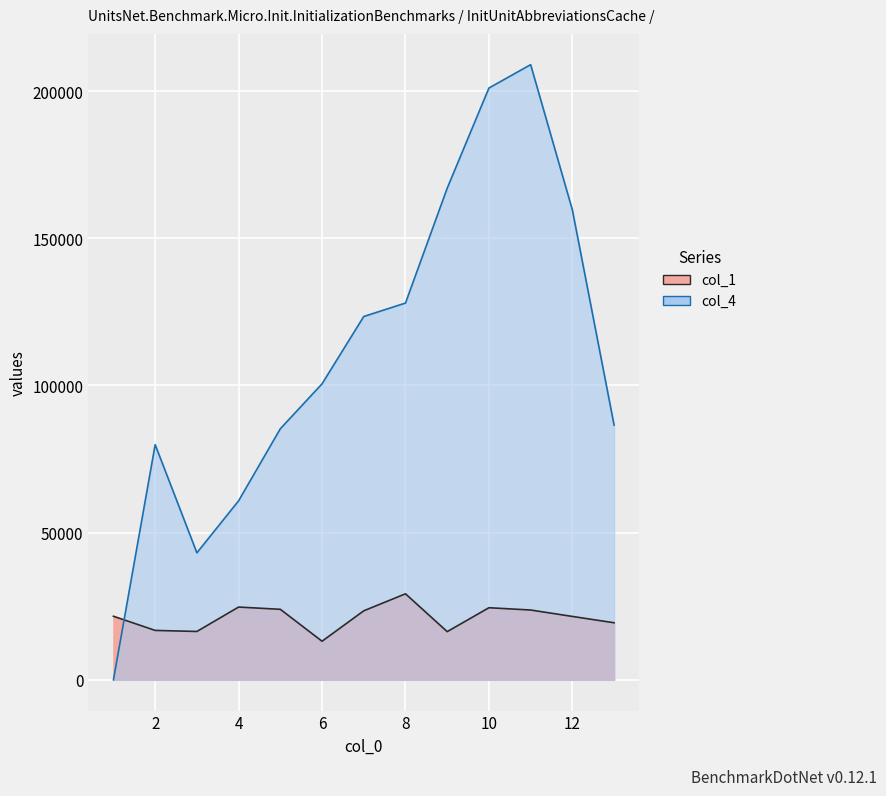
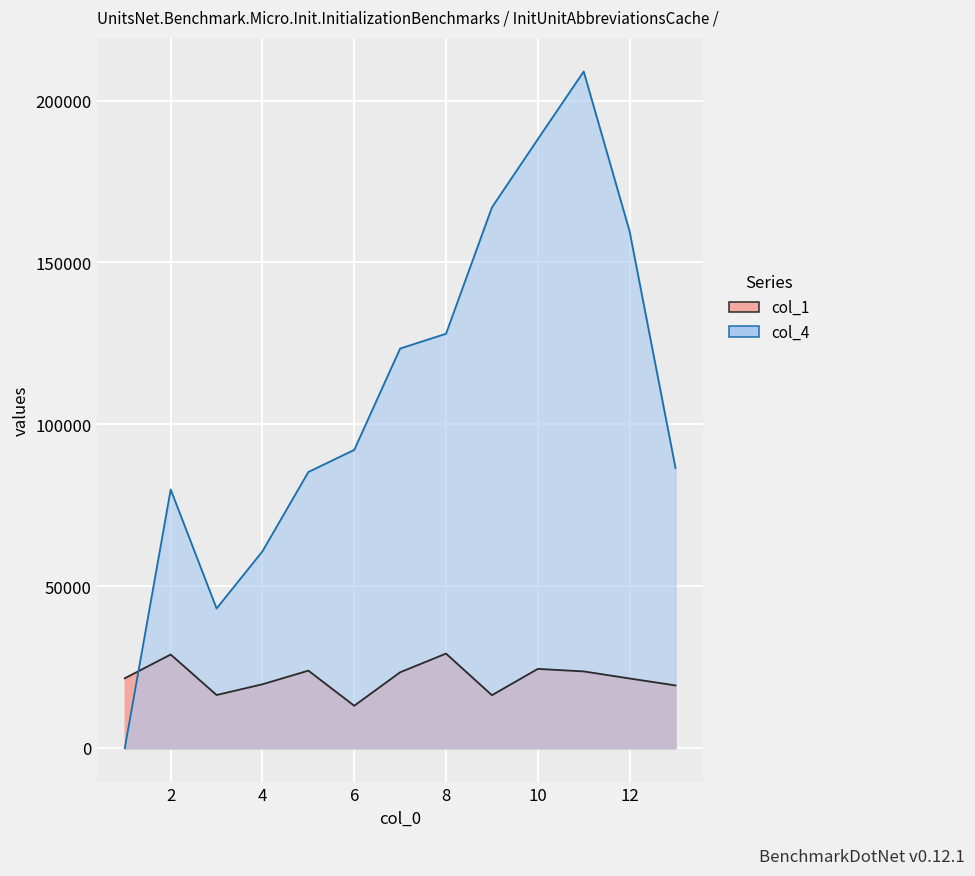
col_1, 2: 17000 -> 29000
col_1, 4: 25000 -> 20000
col_4, 6: 101000 -> 92000
col_4, 10: 201000 -> 188000
